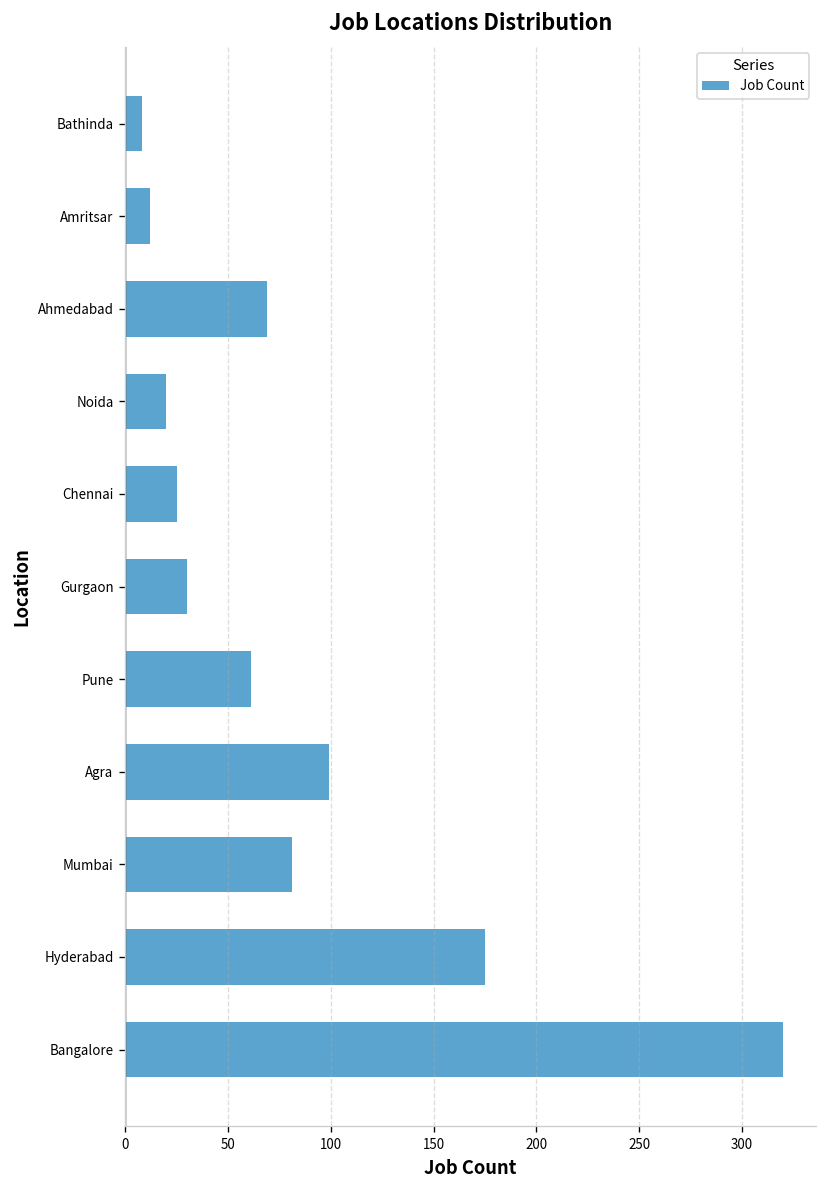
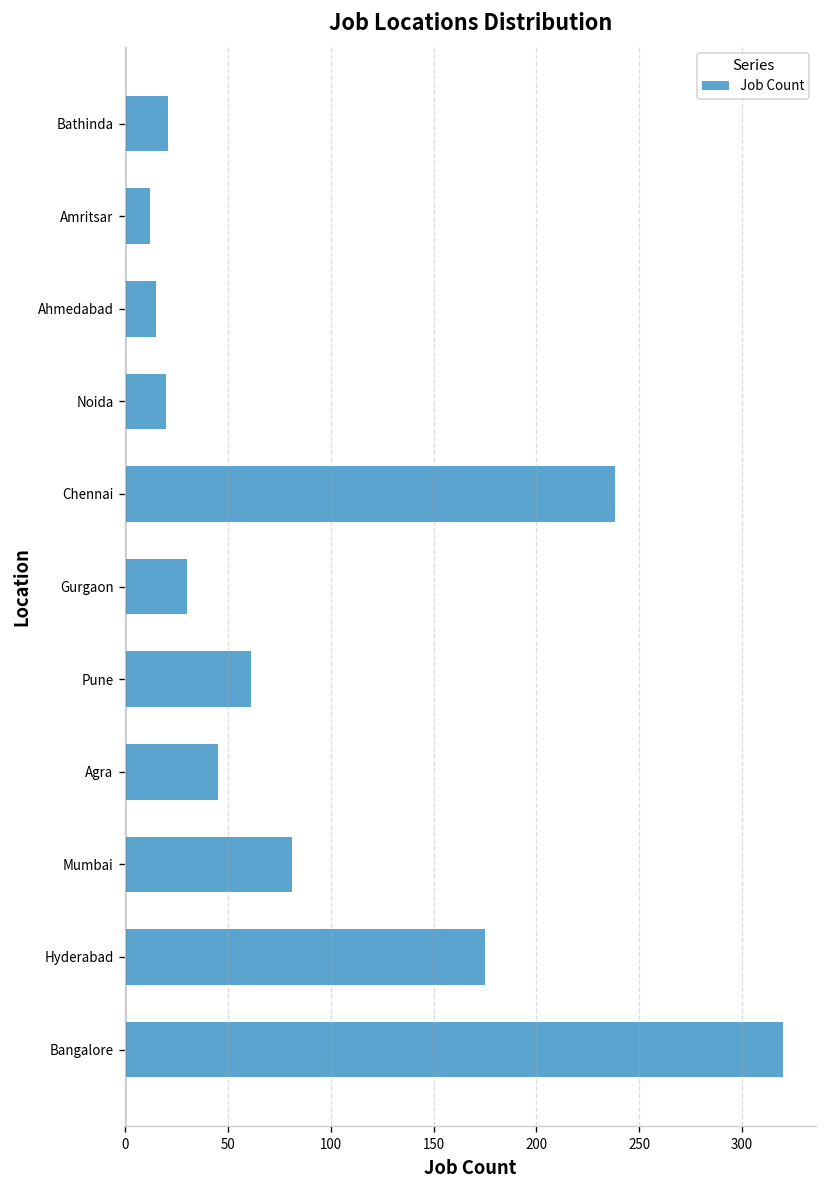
Bathinda: 8 -> 21
Ahmedabad: 69 -> 15
Chennai: 25 -> 238
Agra: 99 -> 45
